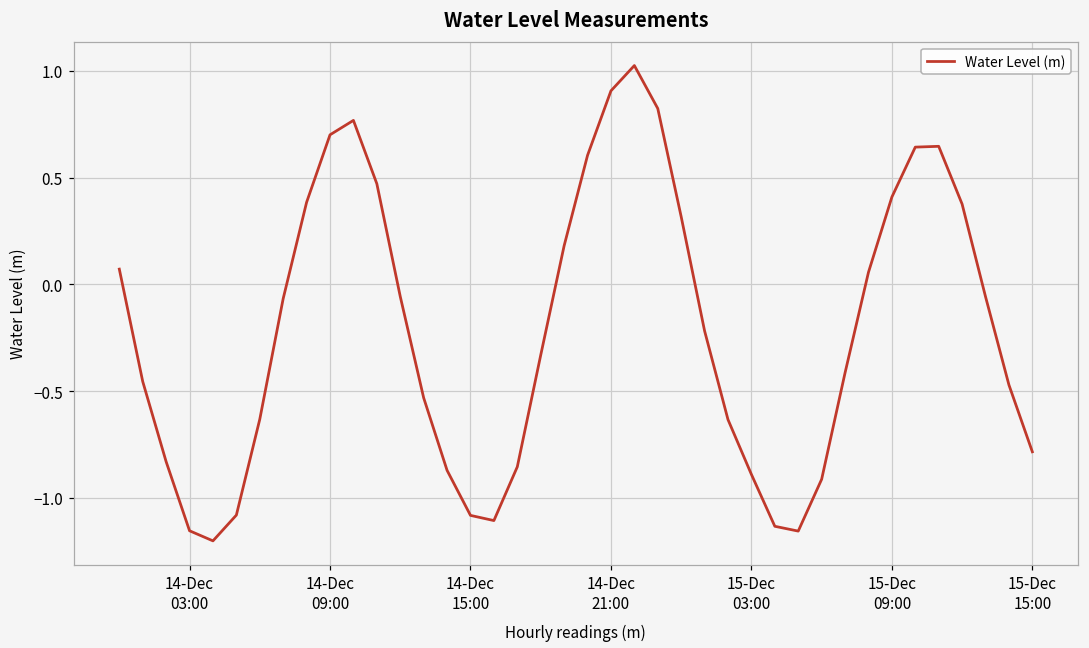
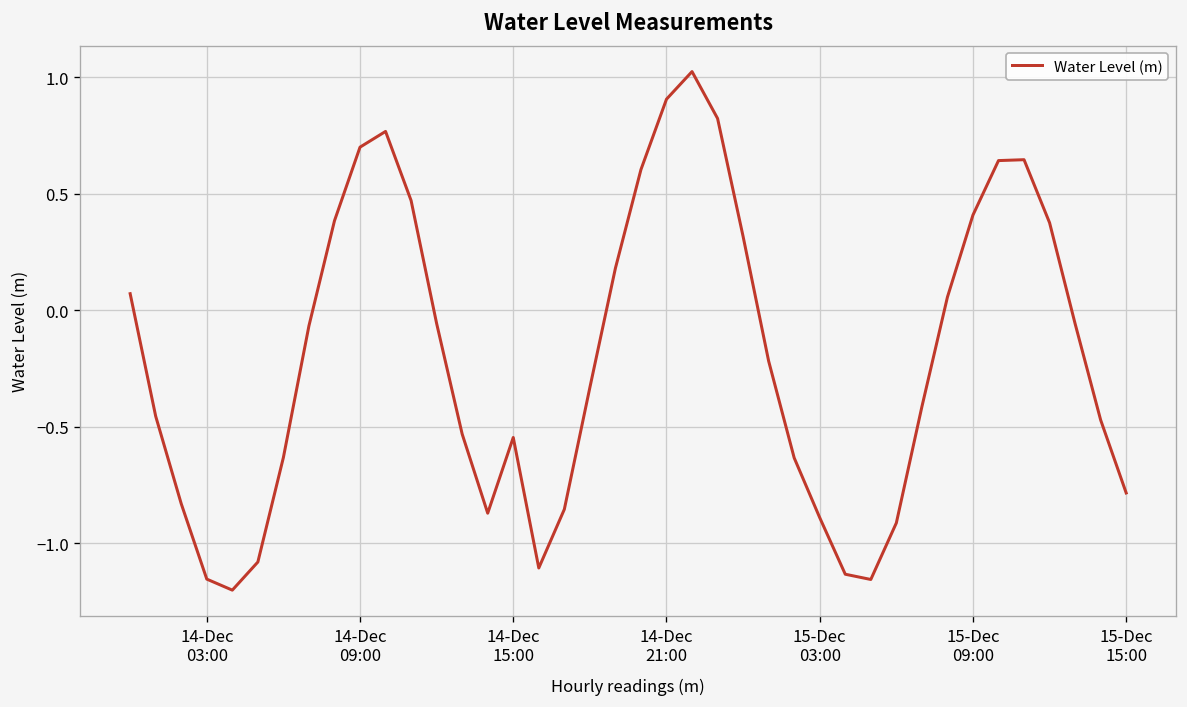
14-Dec 15:00: -1.08 -> -0.55
